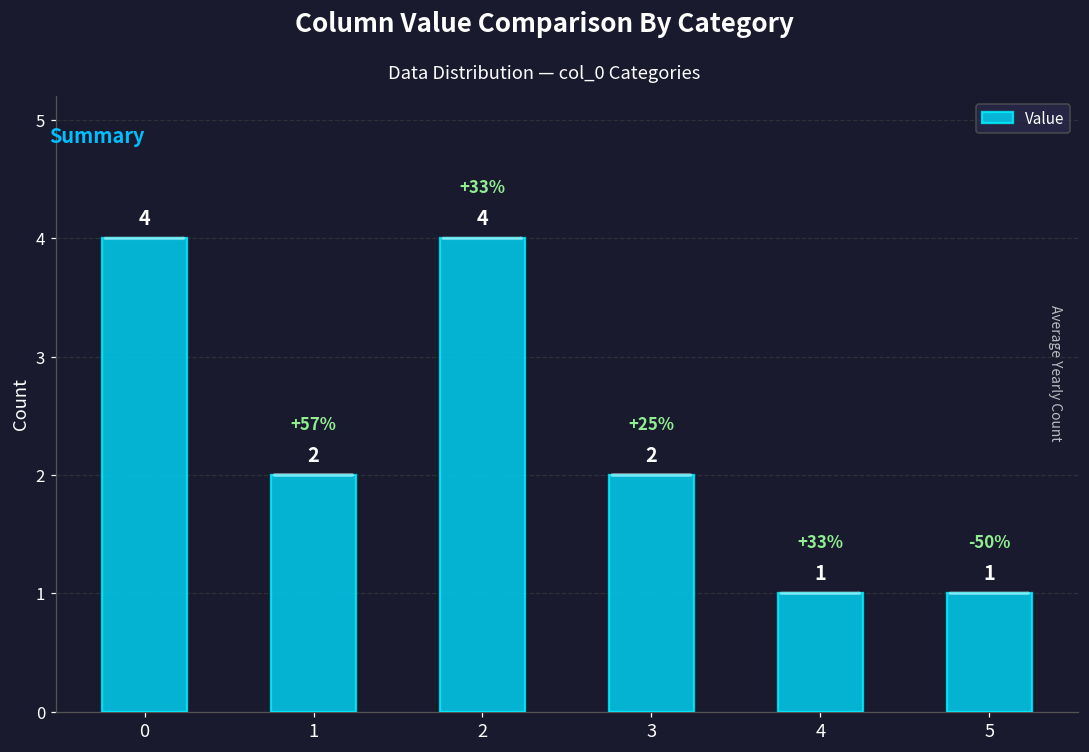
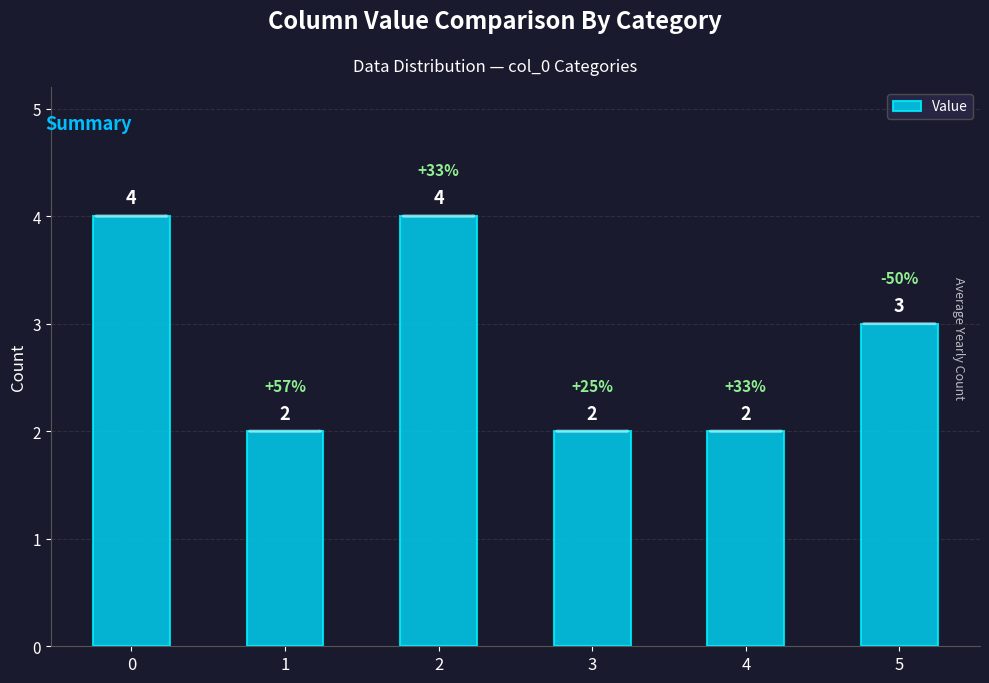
4: 1 -> 2
5: 1 -> 3
